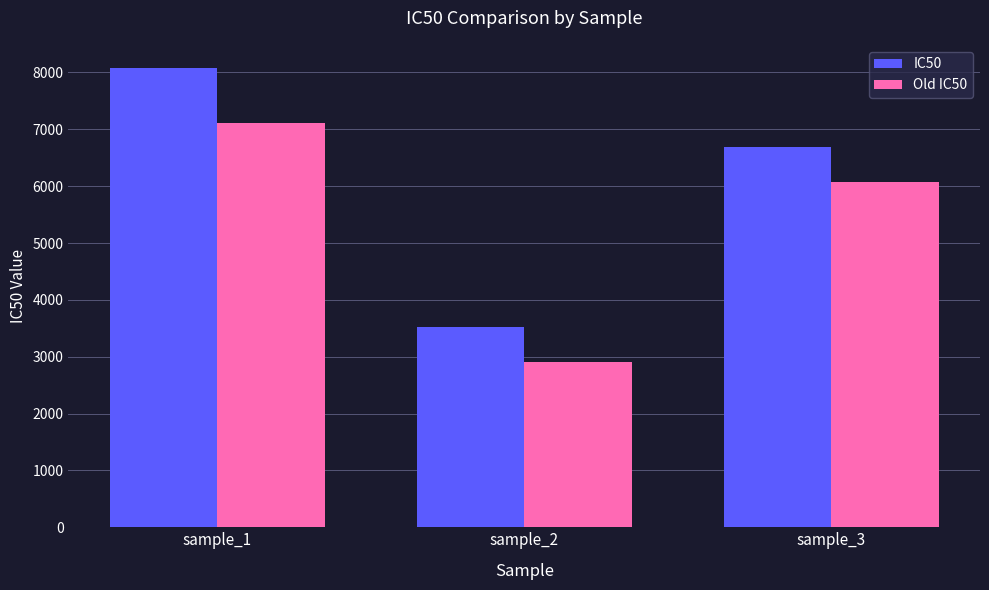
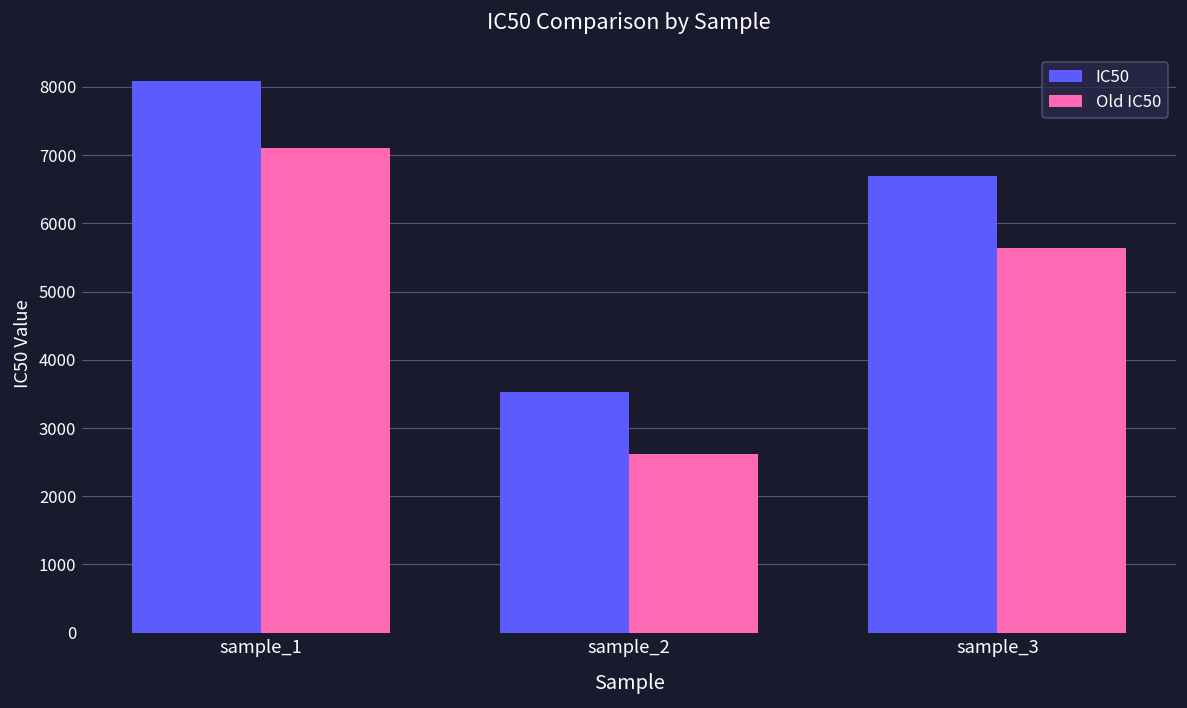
Old IC50, sample_2: 2900 -> 2600
Old IC50, sample_3: 6100 -> 5600
